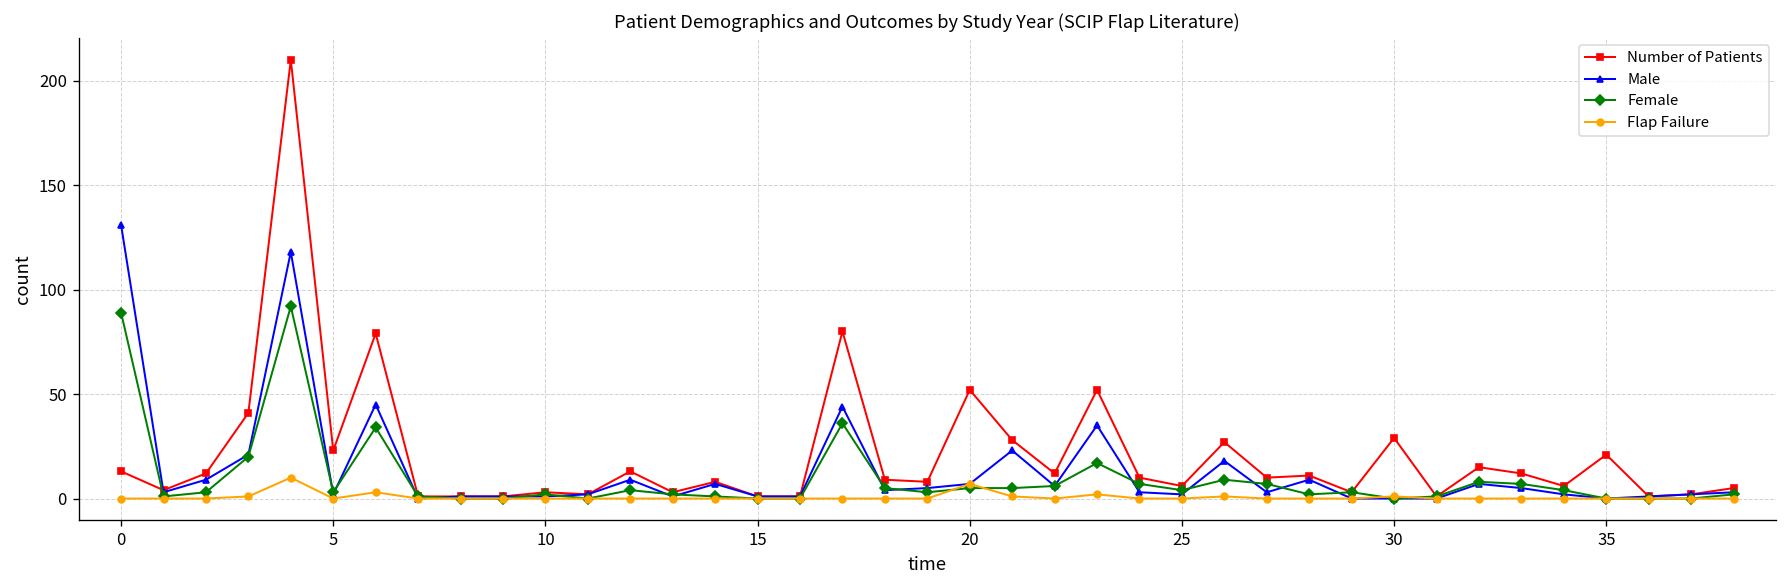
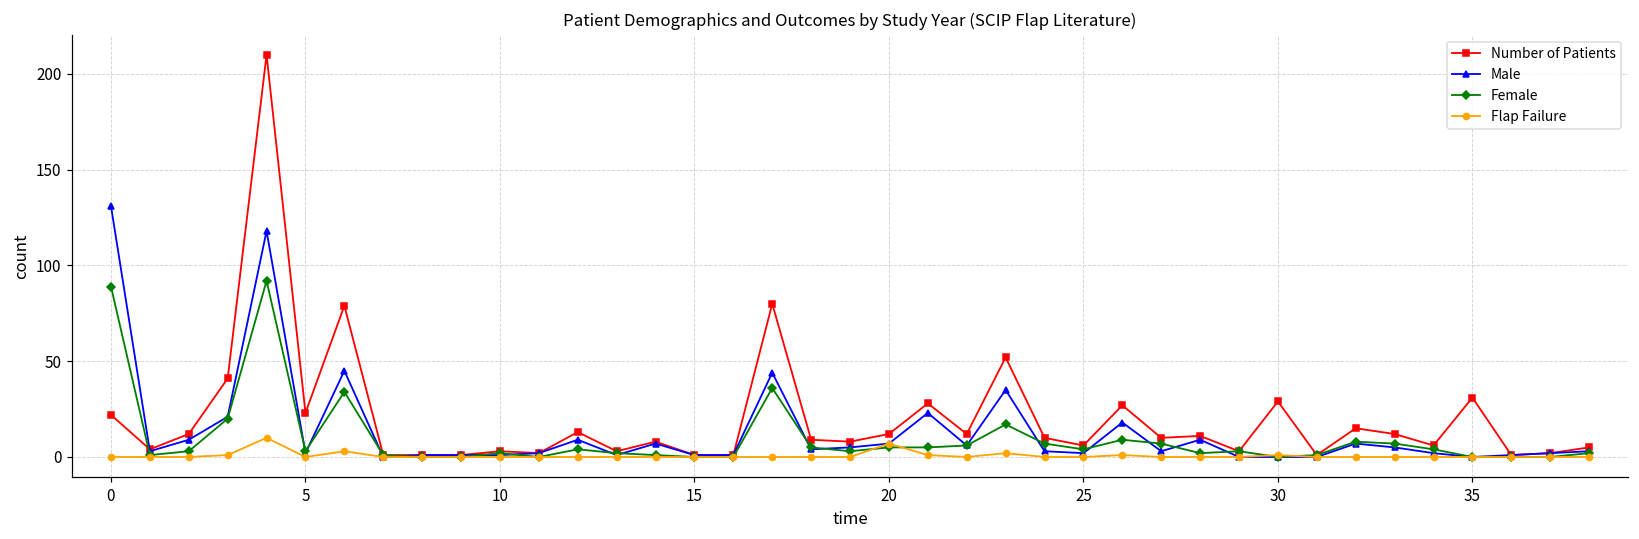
Number of Patients, 0: 13 -> 22
Number of Patients, 20: 52 -> 12
Number of Patients, 35: 21 -> 31
